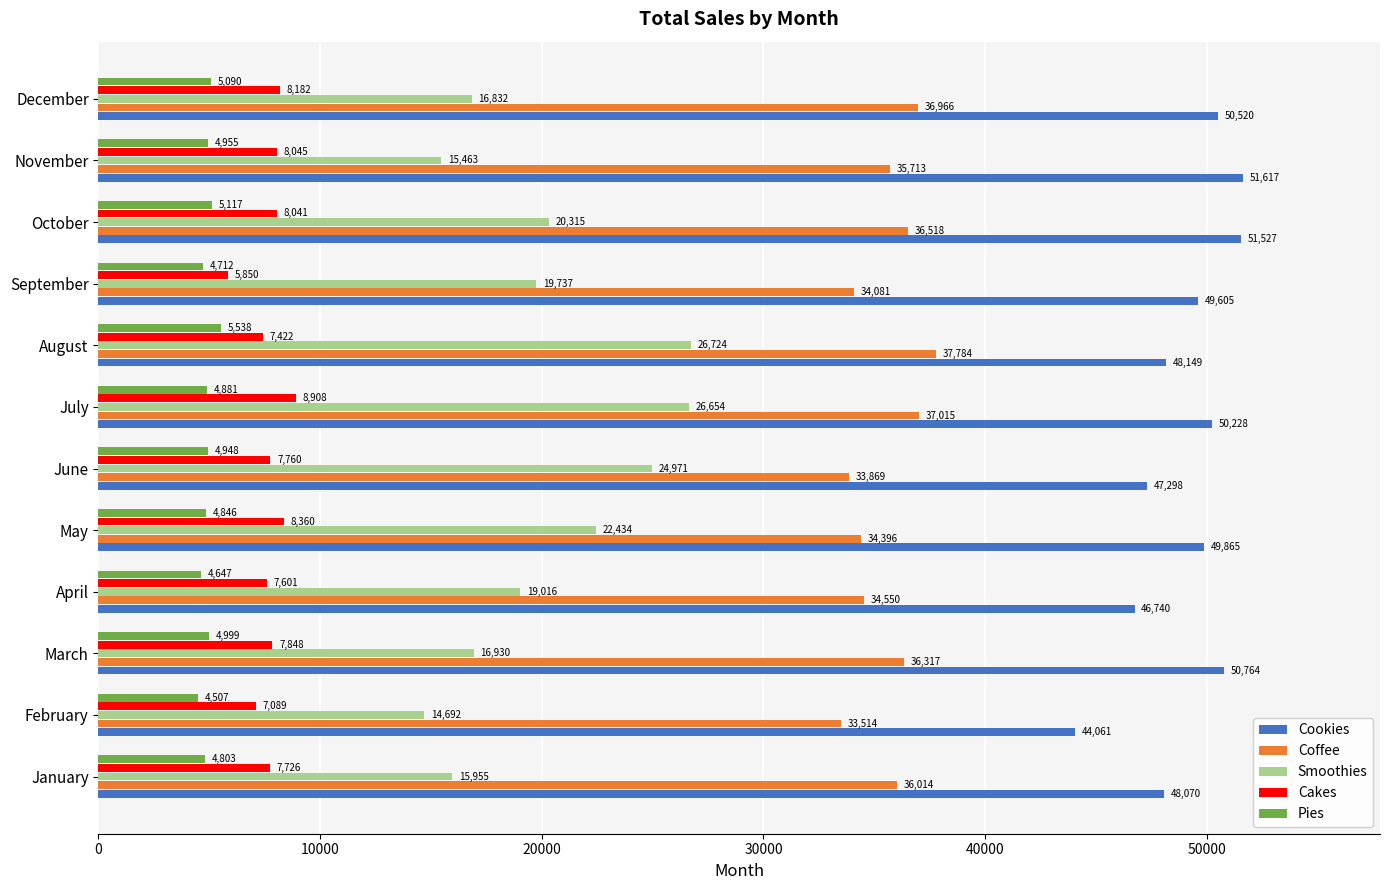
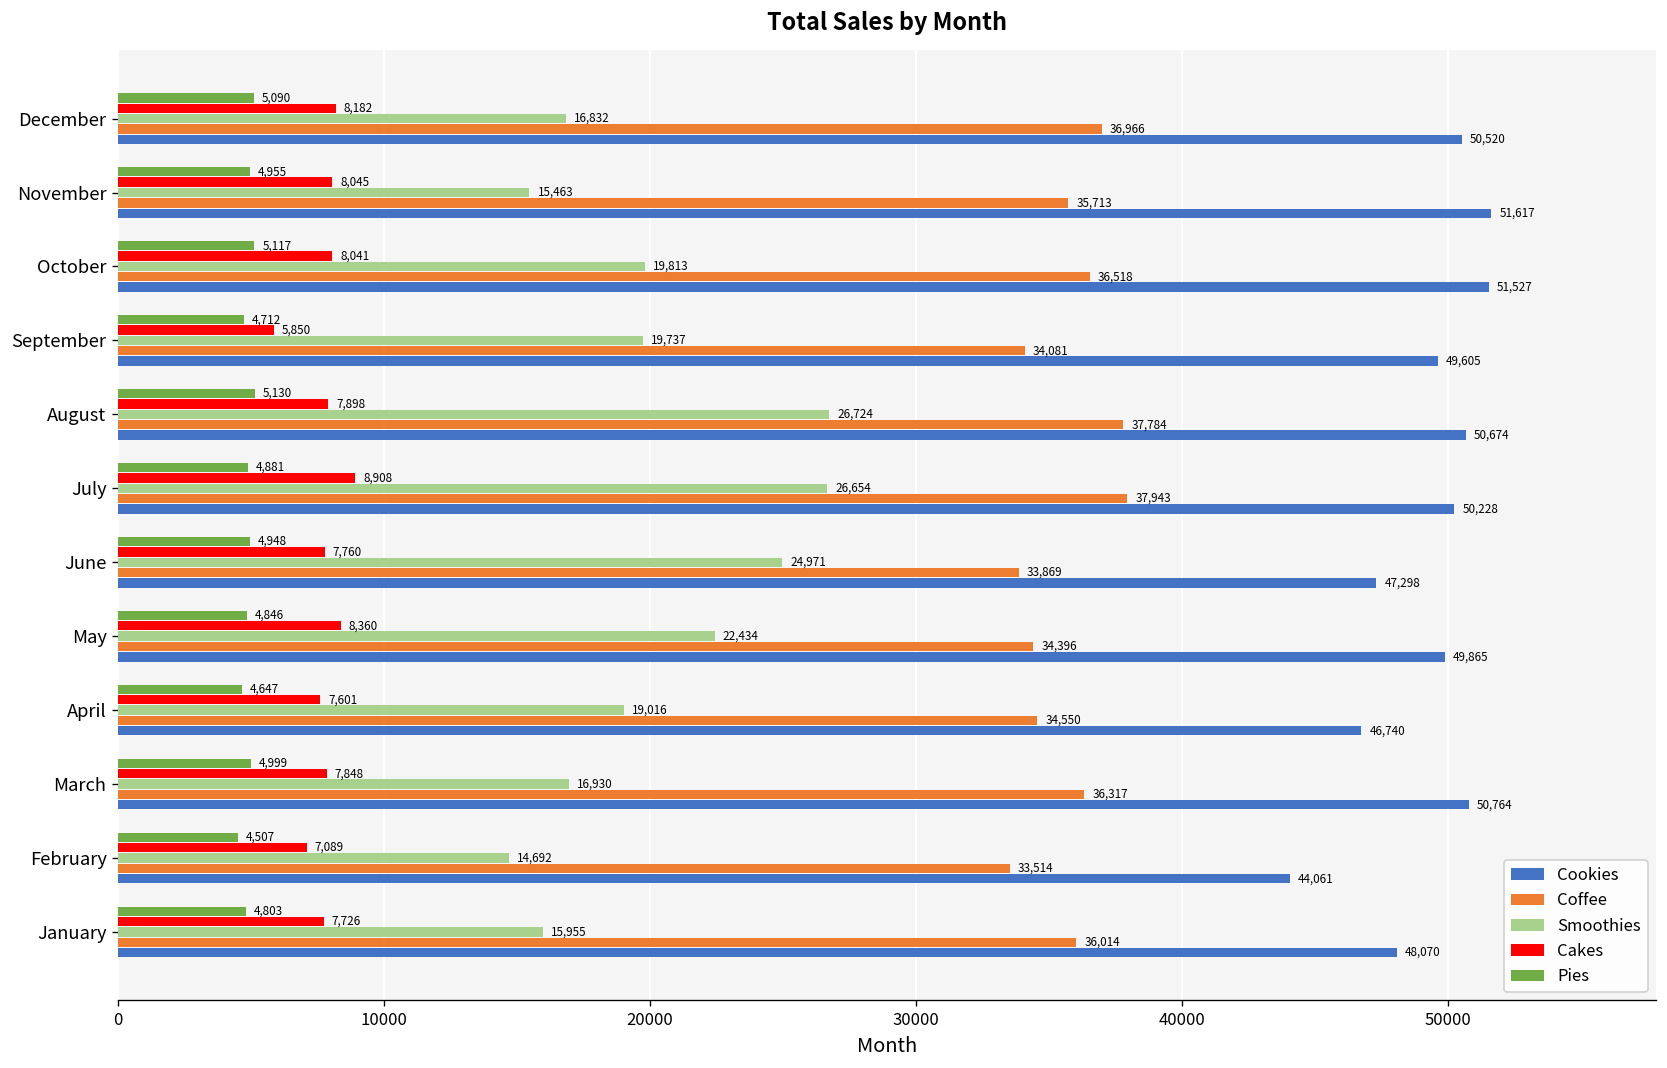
Smoothies, October: 20,315 -> 19,813
Pies, August: 5,538 -> 5,130
Cakes, August: 7,422 -> 7,898
Cookies, August: 48,149 -> 50,674
Coffee, July: 37,015 -> 37,943
